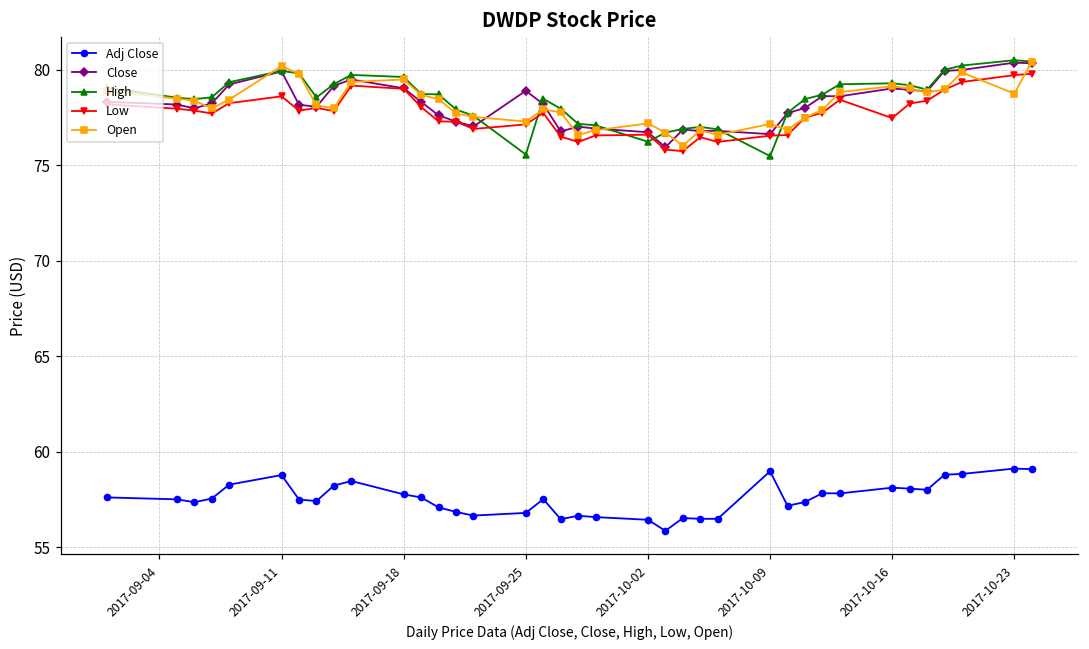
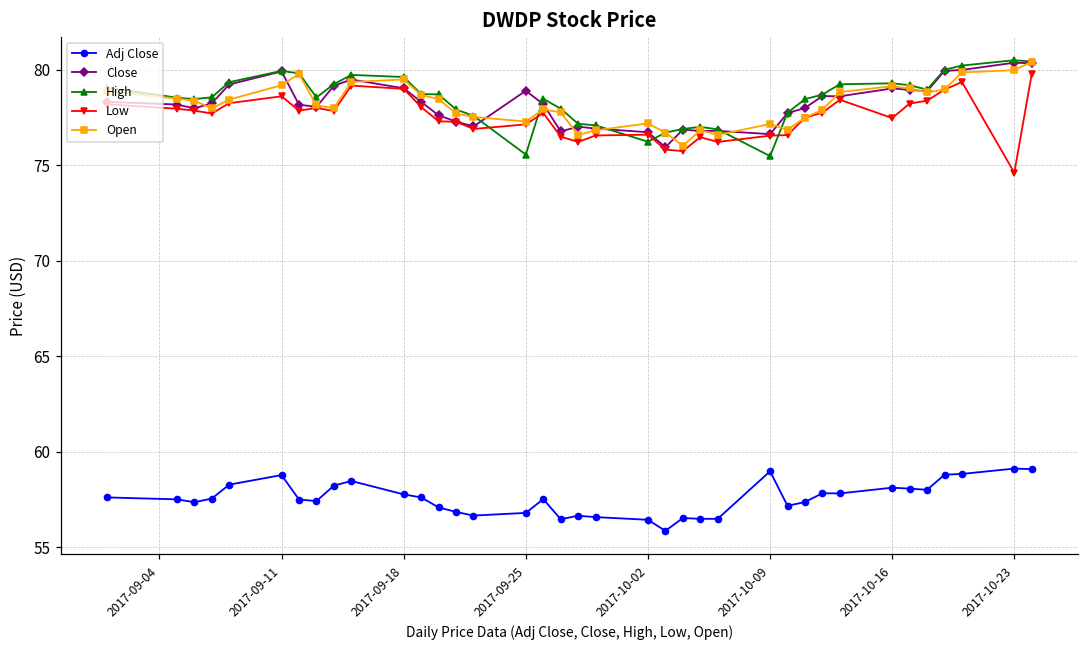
Open, 2017-09-11: 80.2 -> 79.2
Low, 2017-10-23: 79.7 -> 74.6
Open, 2017-10-23: 78.8 -> 80.0
